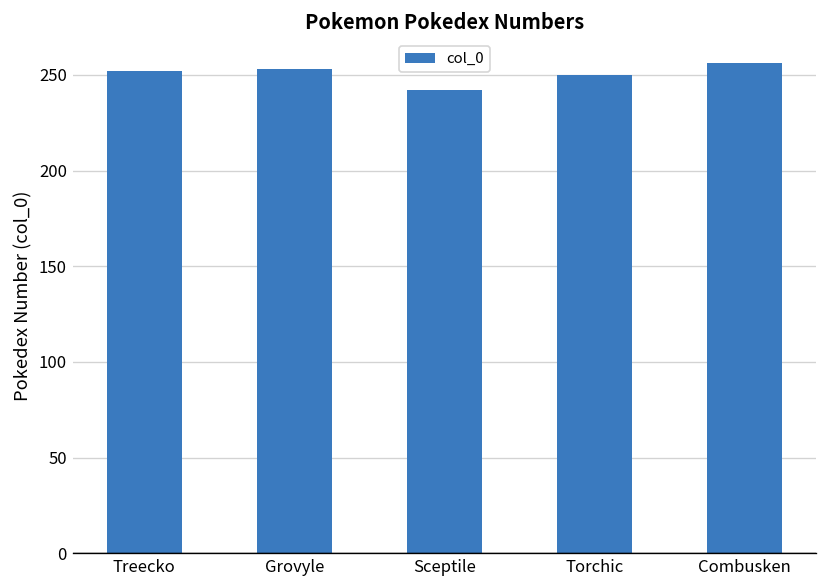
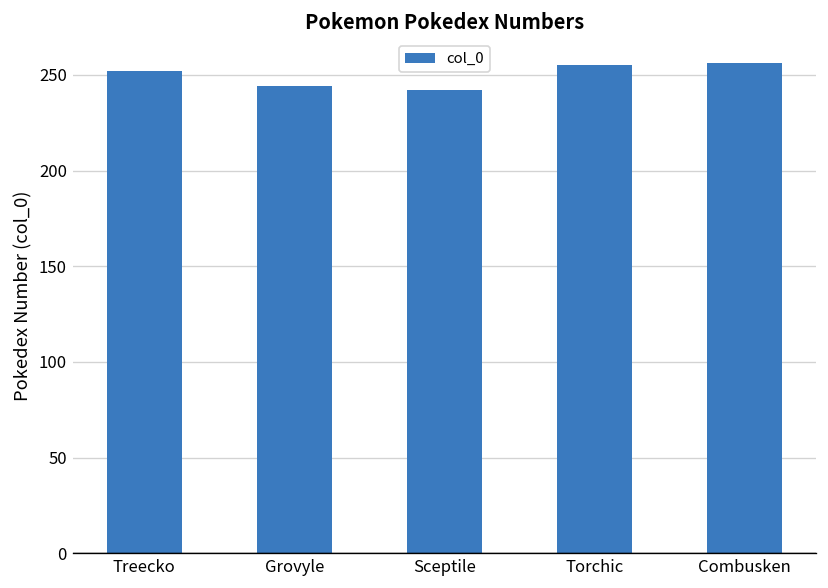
Grovyle: 253 -> 244
Torchic: 250 -> 255
